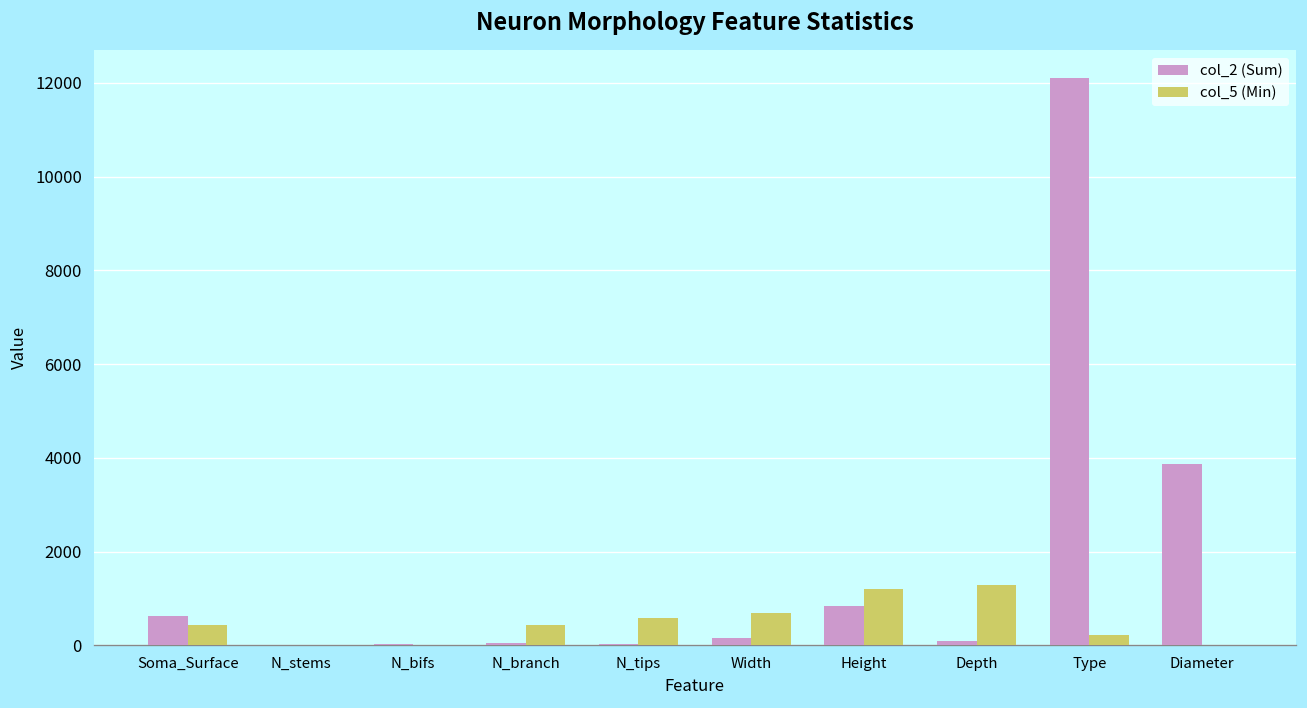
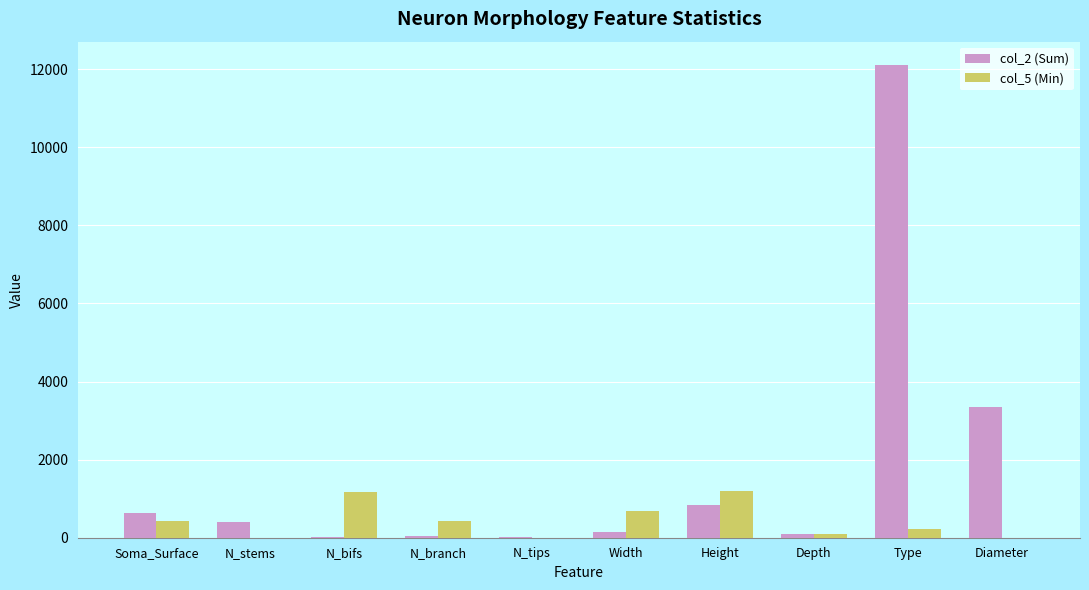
col_2 (Sum), N_stems: 0 -> 400
col_5 (Min), N_bifs: 0 -> 1200
col_5 (Min), N_tips: 600 -> 0
col_5 (Min), Depth: 1300 -> 100
col_2 (Sum), Diameter: 3900 -> 3300
